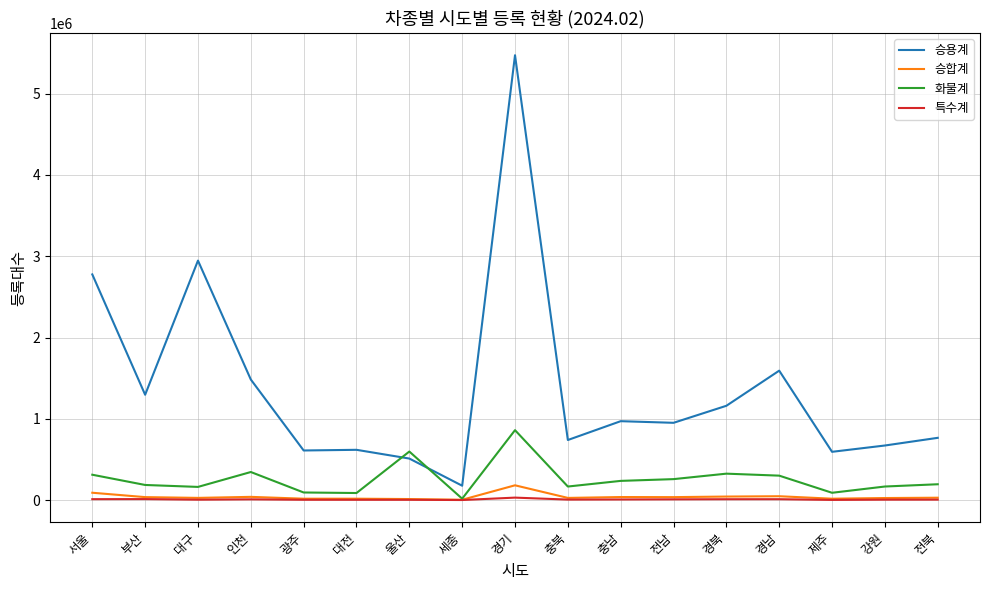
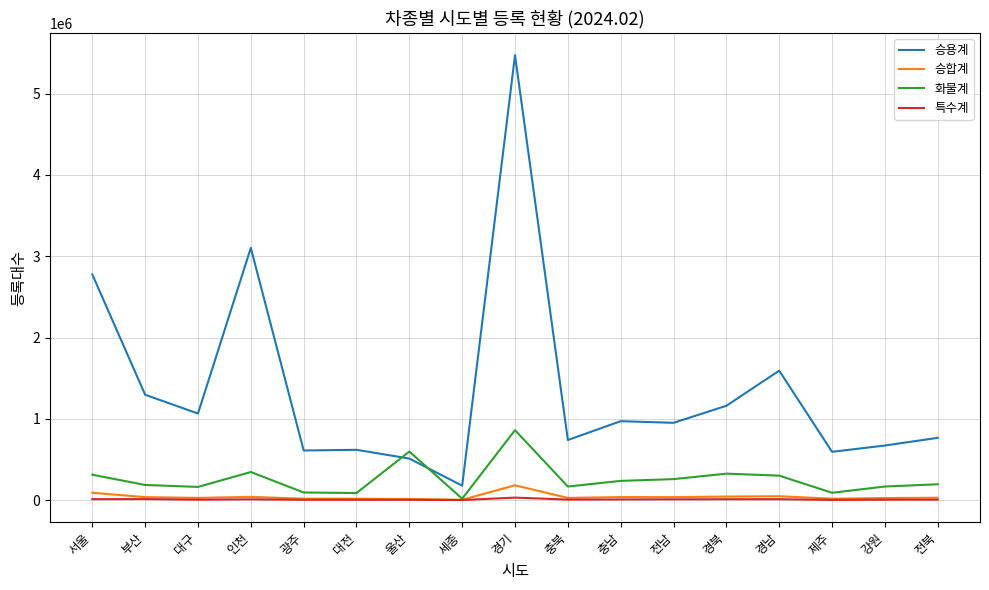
승용계, 대구: 2900000 -> 1100000
승용계, 인천: 1500000 -> 3100000
